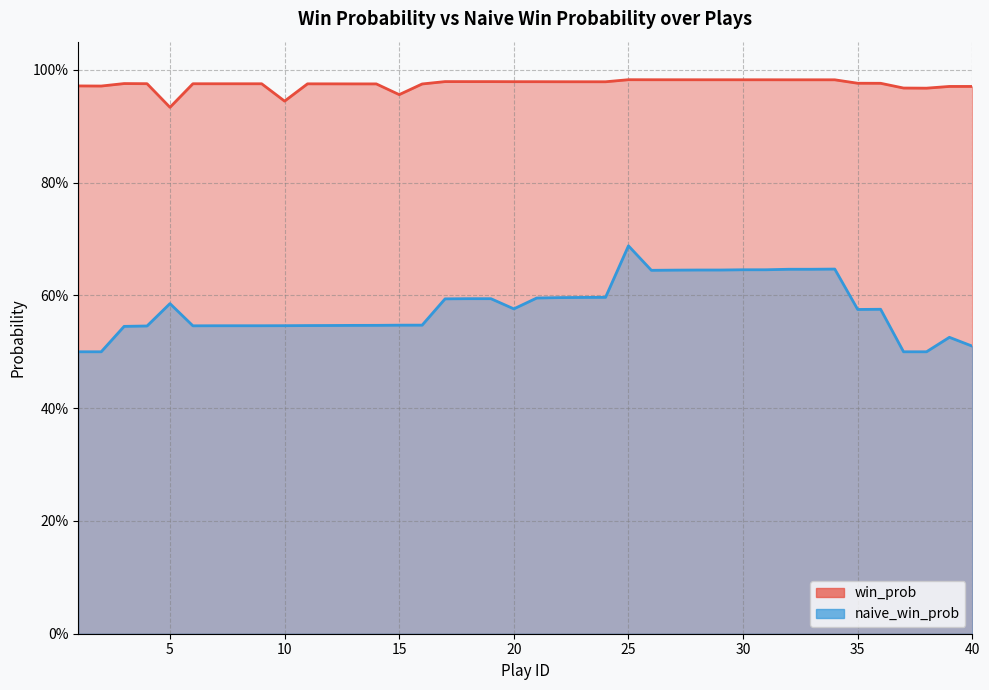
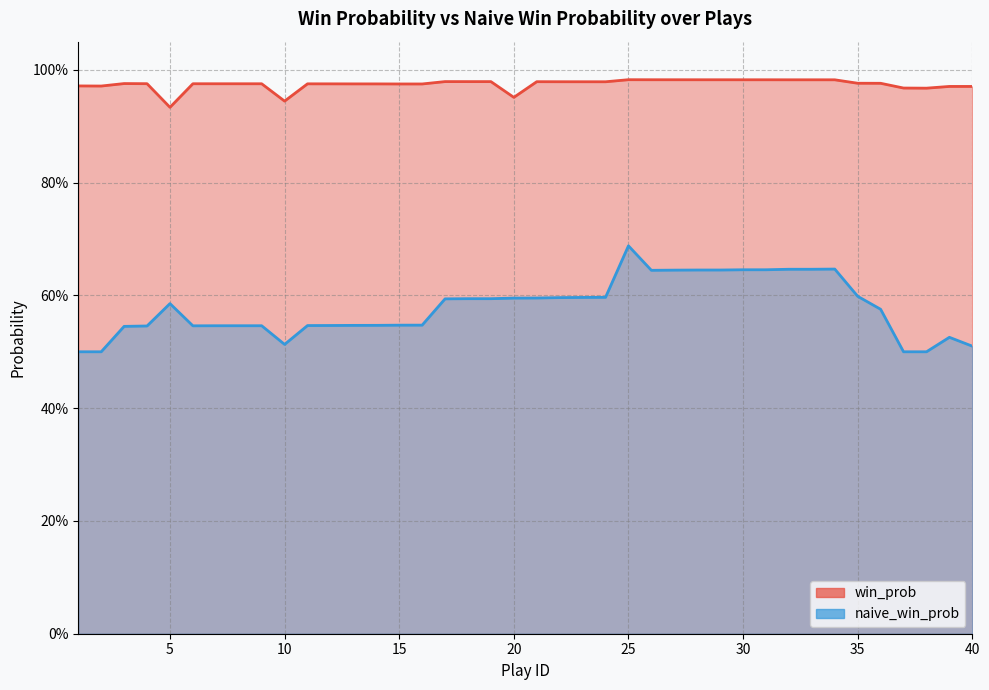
naive_win_prob, 10: 55% -> 51%
win_prob, 15: 96% -> 97%
win_prob, 20: 98% -> 95%
naive_win_prob, 20: 58% -> 60%
naive_win_prob, 35: 58% -> 60%
